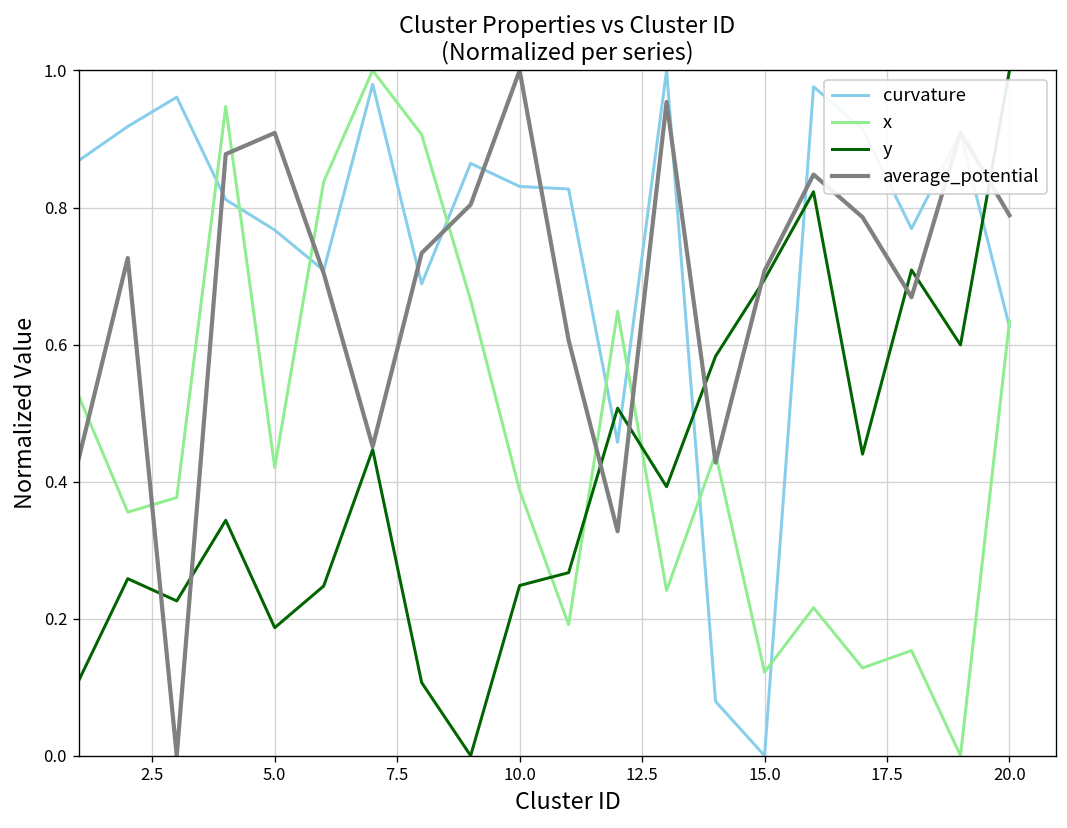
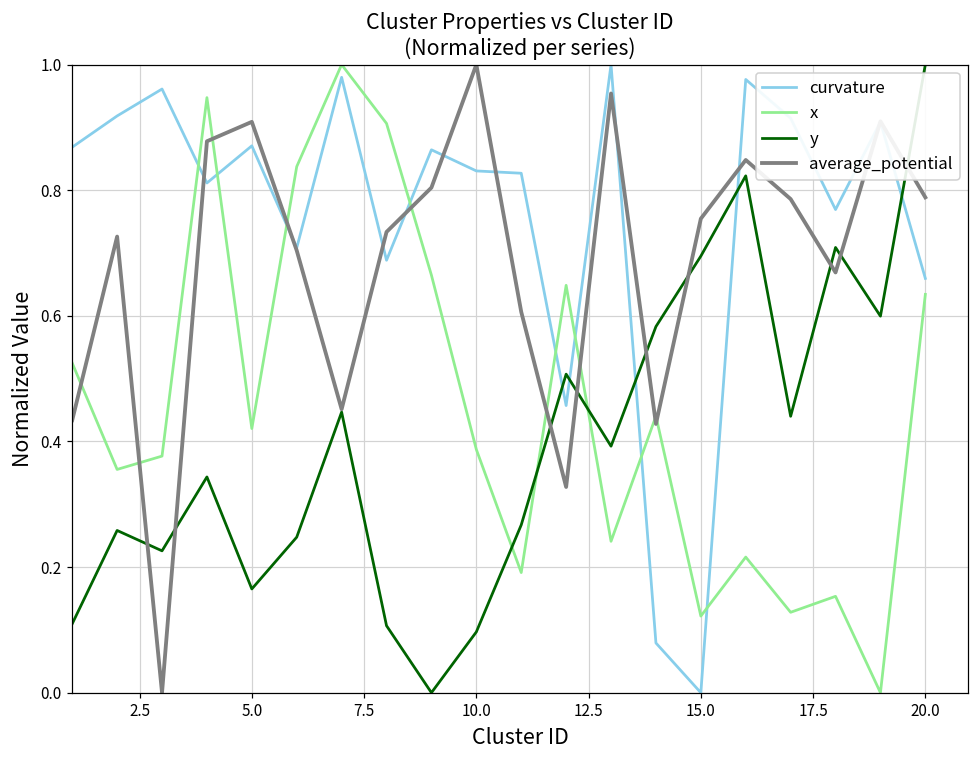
curvature, 5.0: 0.77 -> 0.87
y, 5.0: 0.19 -> 0.17
y, 10.0: 0.25 -> 0.10
average_potential, 15.0: 0.71 -> 0.75
curvature, 20.0: 0.63 -> 0.66
